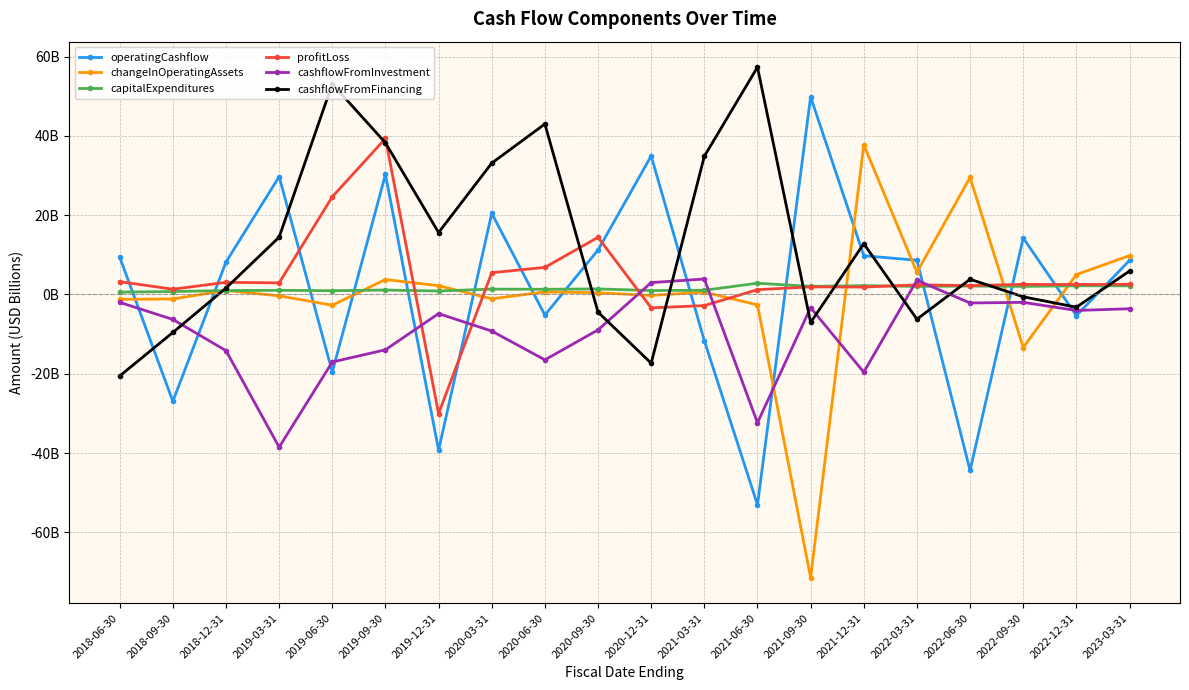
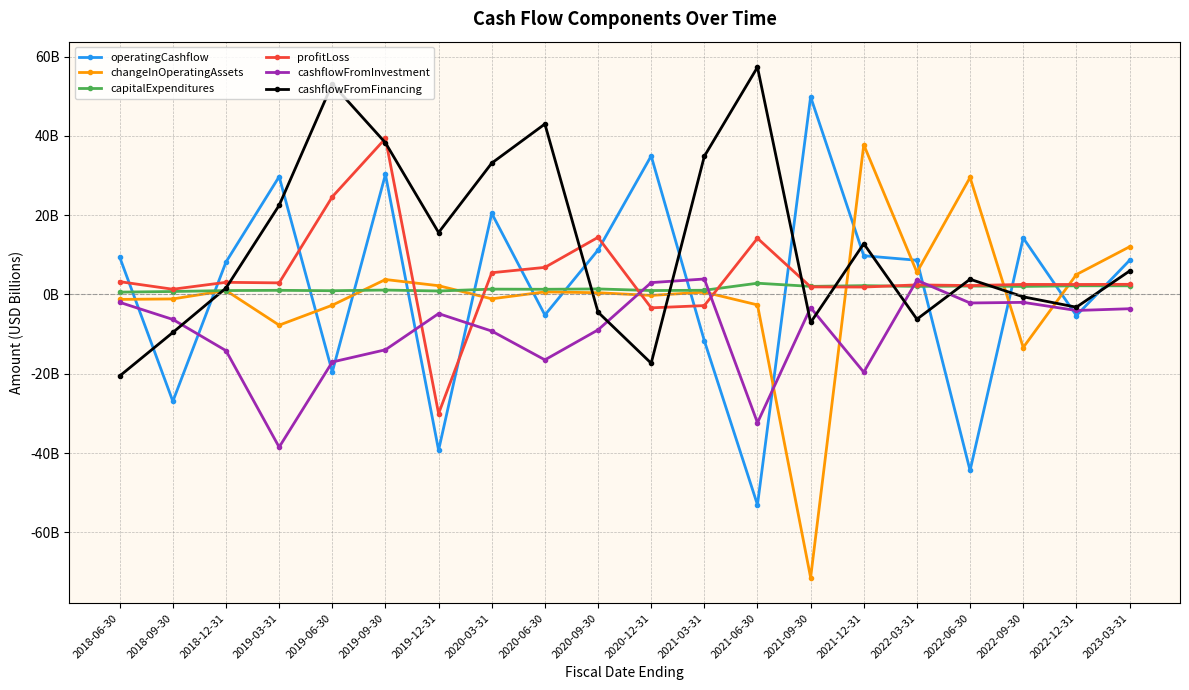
changeInOperatingAssets, 2019-03-31: 0 -> -8000000000
cashflowFromFinancing, 2019-03-31: 14000000000 -> 22000000000
profitLoss, 2021-06-30: 1000000000 -> 14000000000
changeInOperatingAssets, 2023-03-31: 10000000000 -> 12000000000
